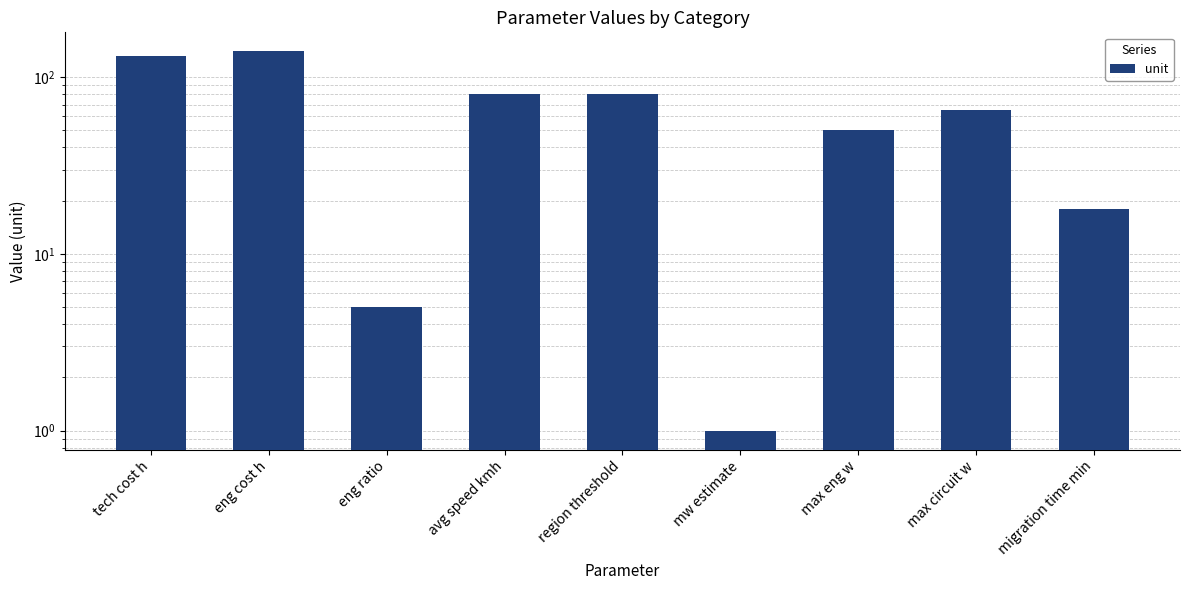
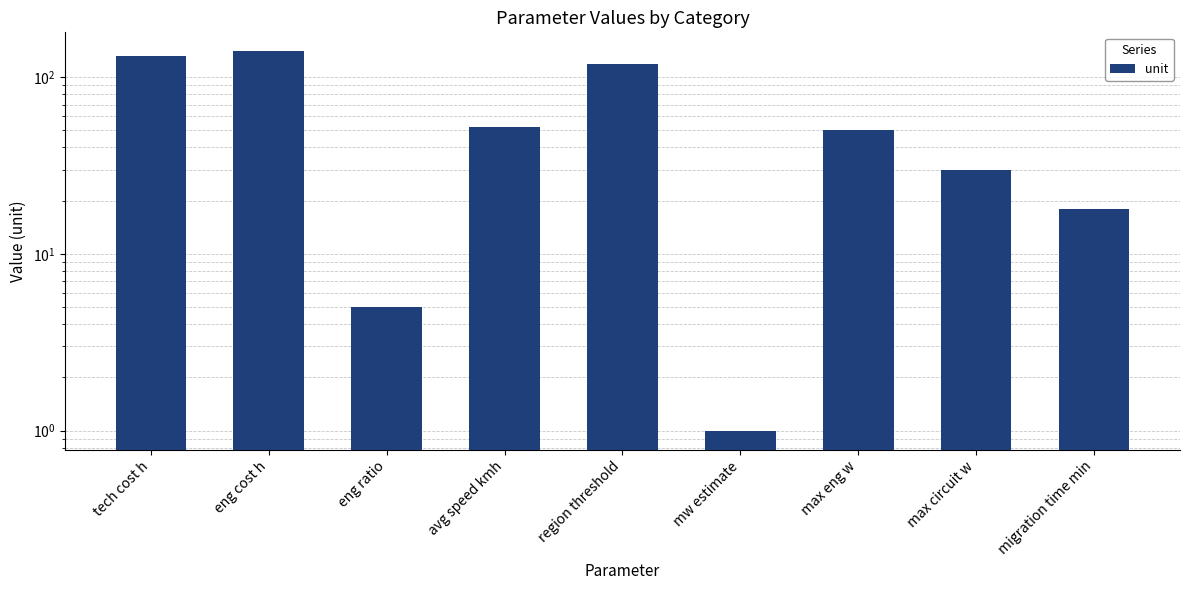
avg speed kmh: 80 -> 52
region threshold: 80 -> 120
max circuit w: 65 -> 30
